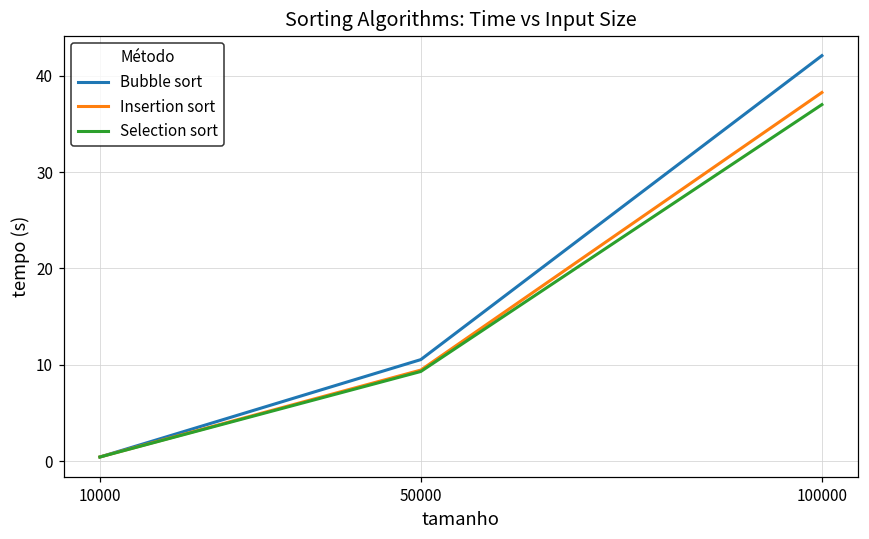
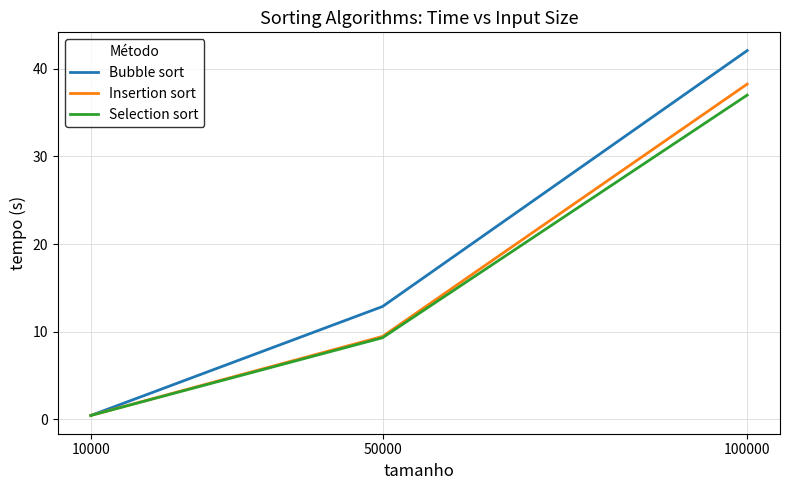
Bubble sort, 50000: 11 -> 13
